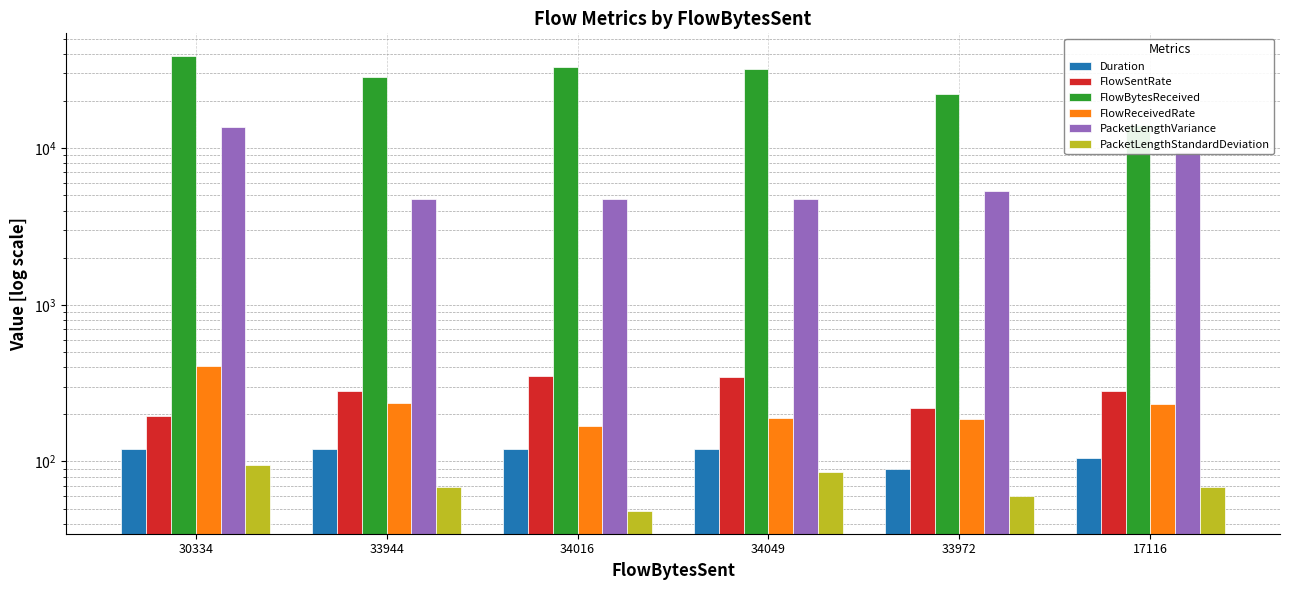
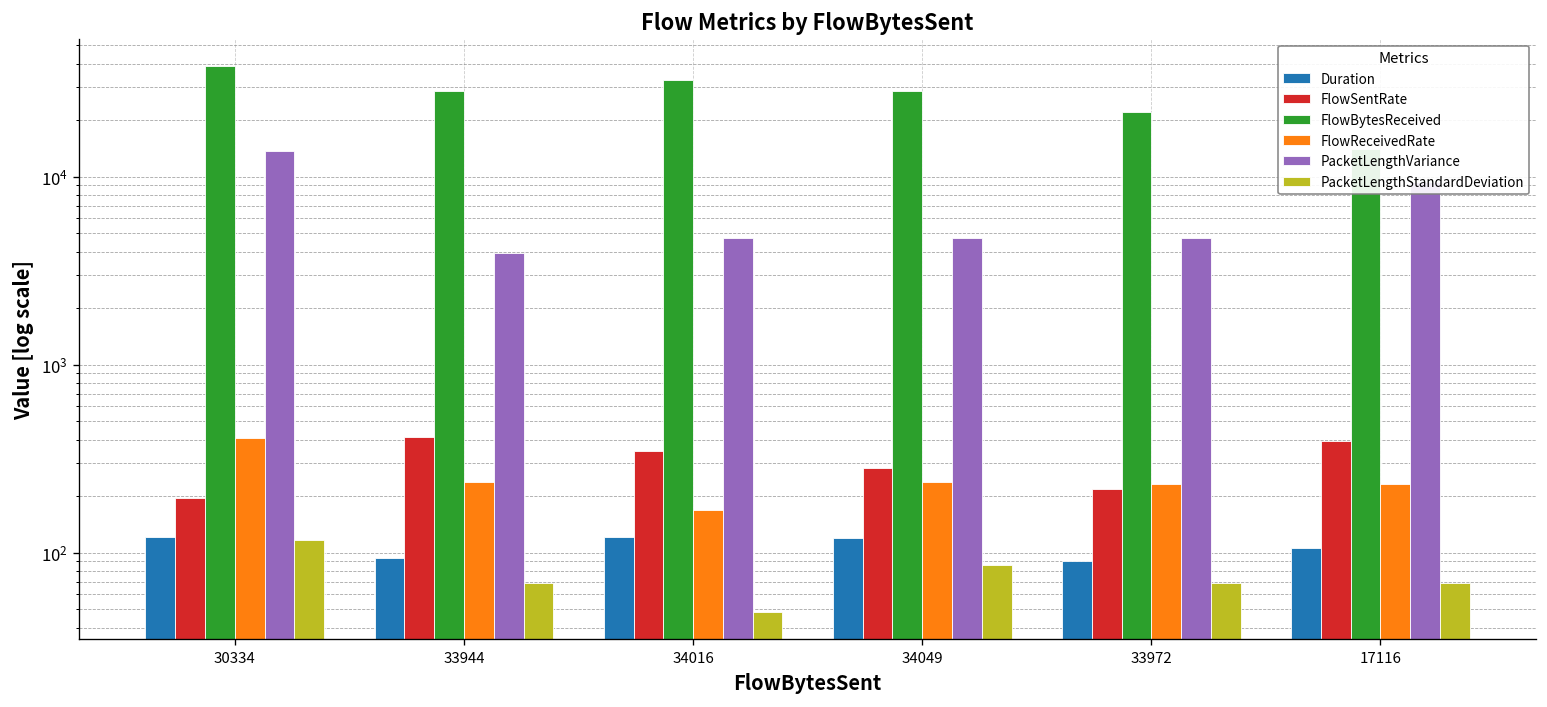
PacketLengthStandardDeviation, 30334: 100 -> 120
Duration, 33944: 120 -> 90
FlowSentRate, 33944: 280 -> 410
PacketLengthVariance, 33944: 4700 -> 3900
FlowSentRate, 34049: 340 -> 280
FlowBytesReceived, 34049: 32000 -> 29000
FlowReceivedRate, 34049: 190 -> 240
FlowReceivedRate, 33972: 190 -> 230
PacketLengthVariance, 33972: 5300 -> 4700
PacketLengthStandardDeviation, 33972: 60 -> 70
FlowSentRate, 17116: 280 -> 390
